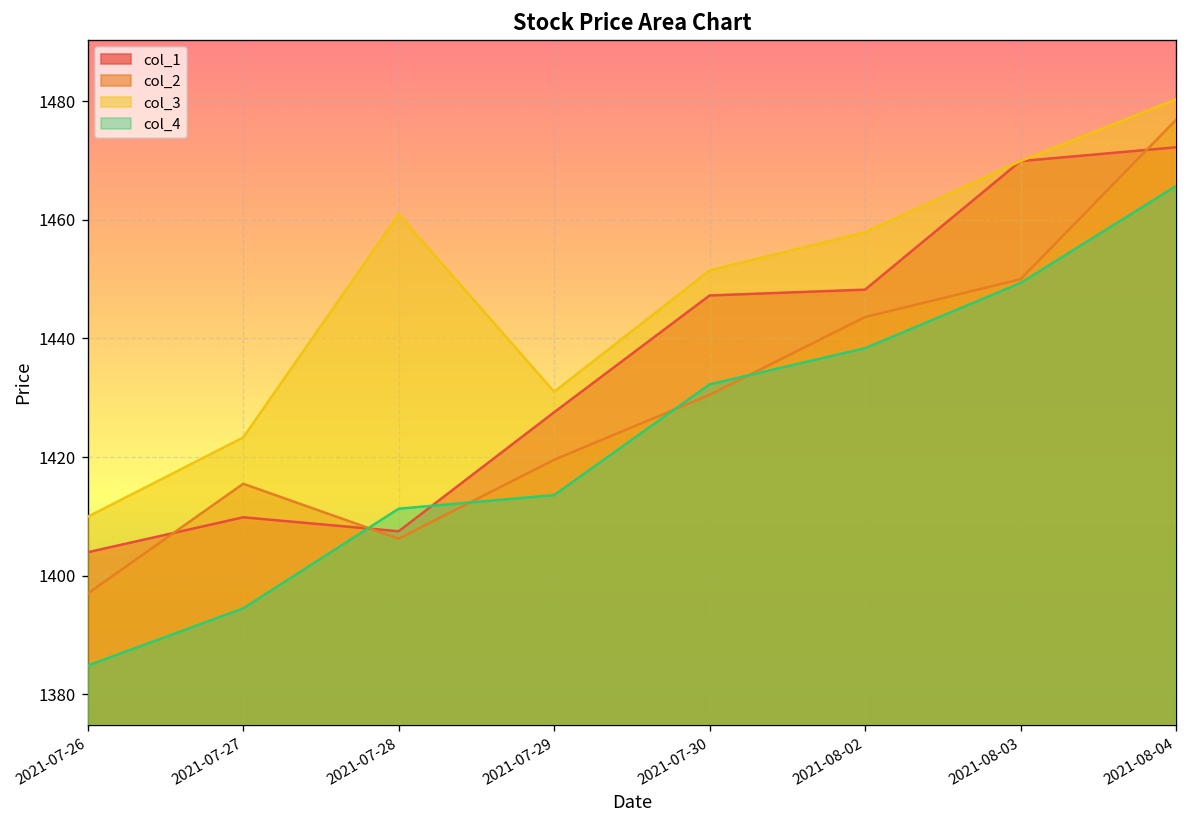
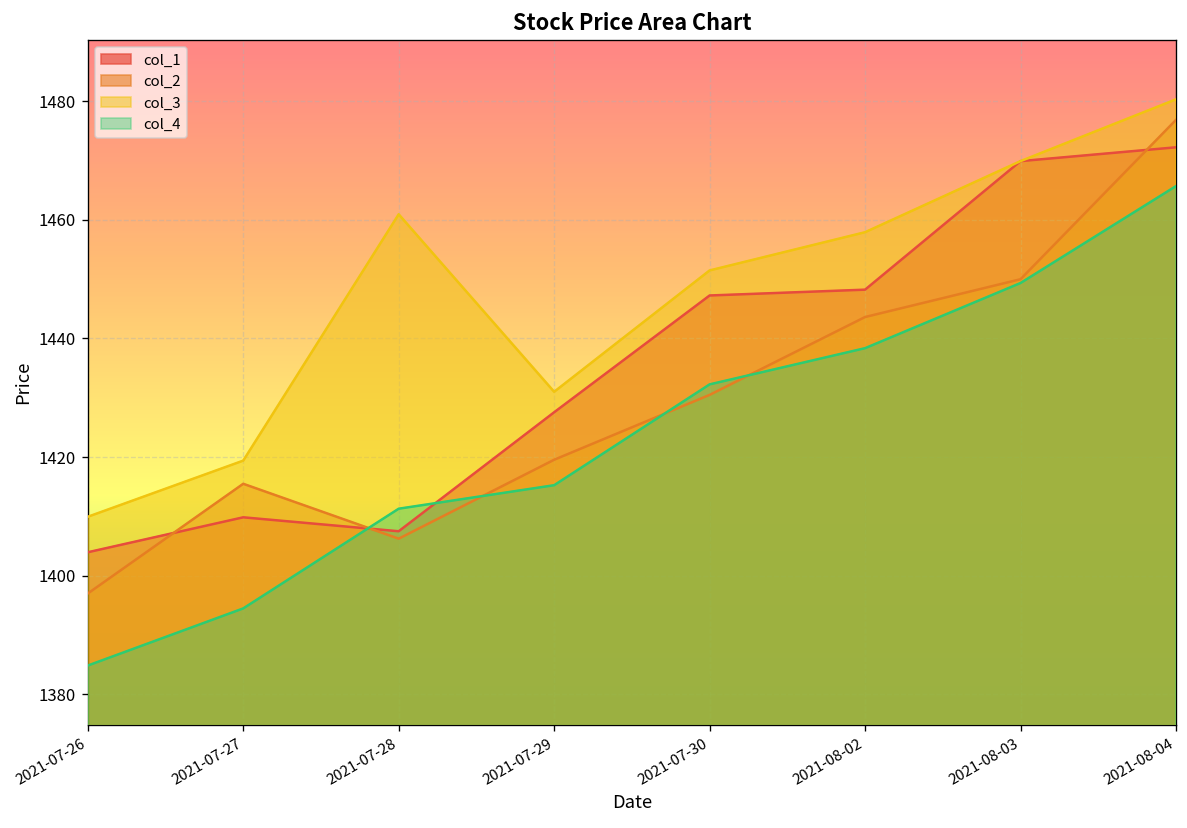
col_3, 2021-07-27: 1423 -> 1419
col_4, 2021-07-29: 1414 -> 1415
